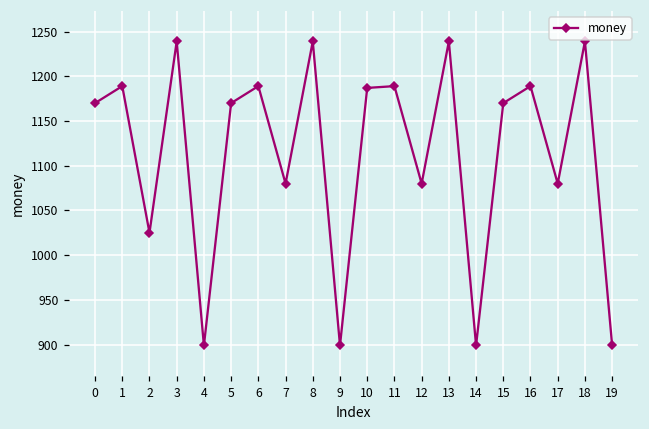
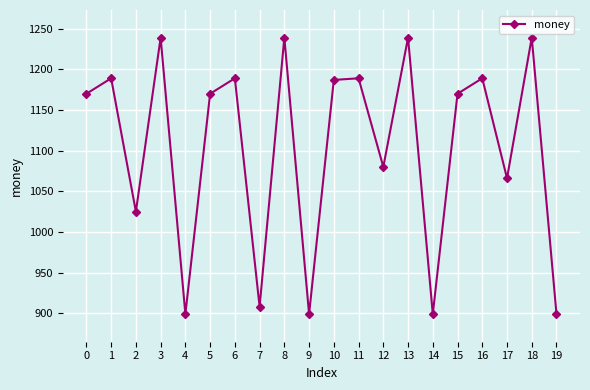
7: 1080 -> 910
17: 1080 -> 1070
